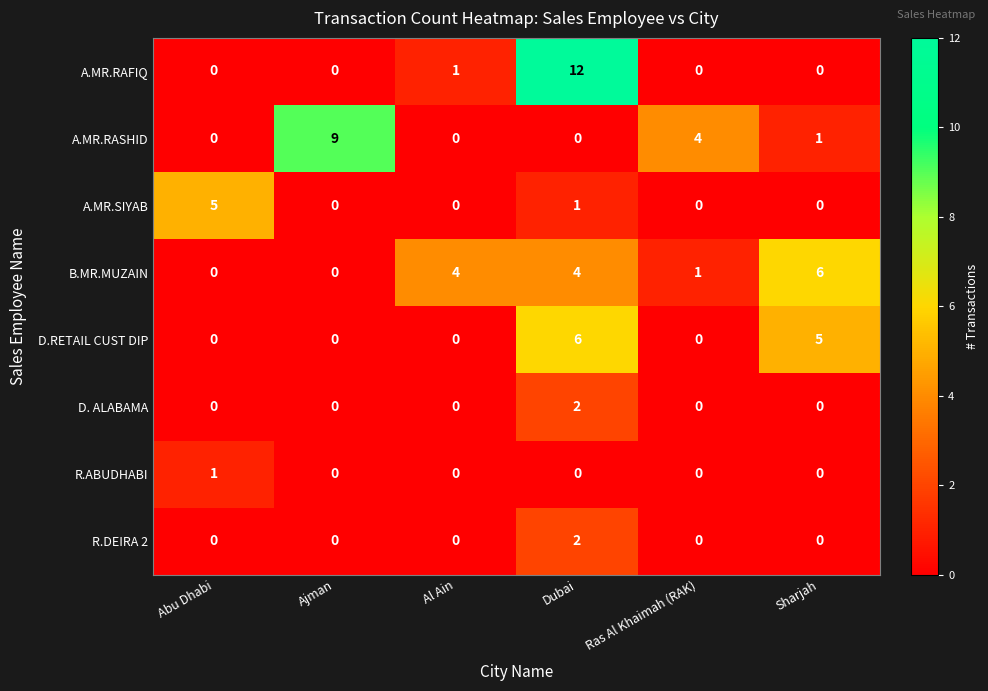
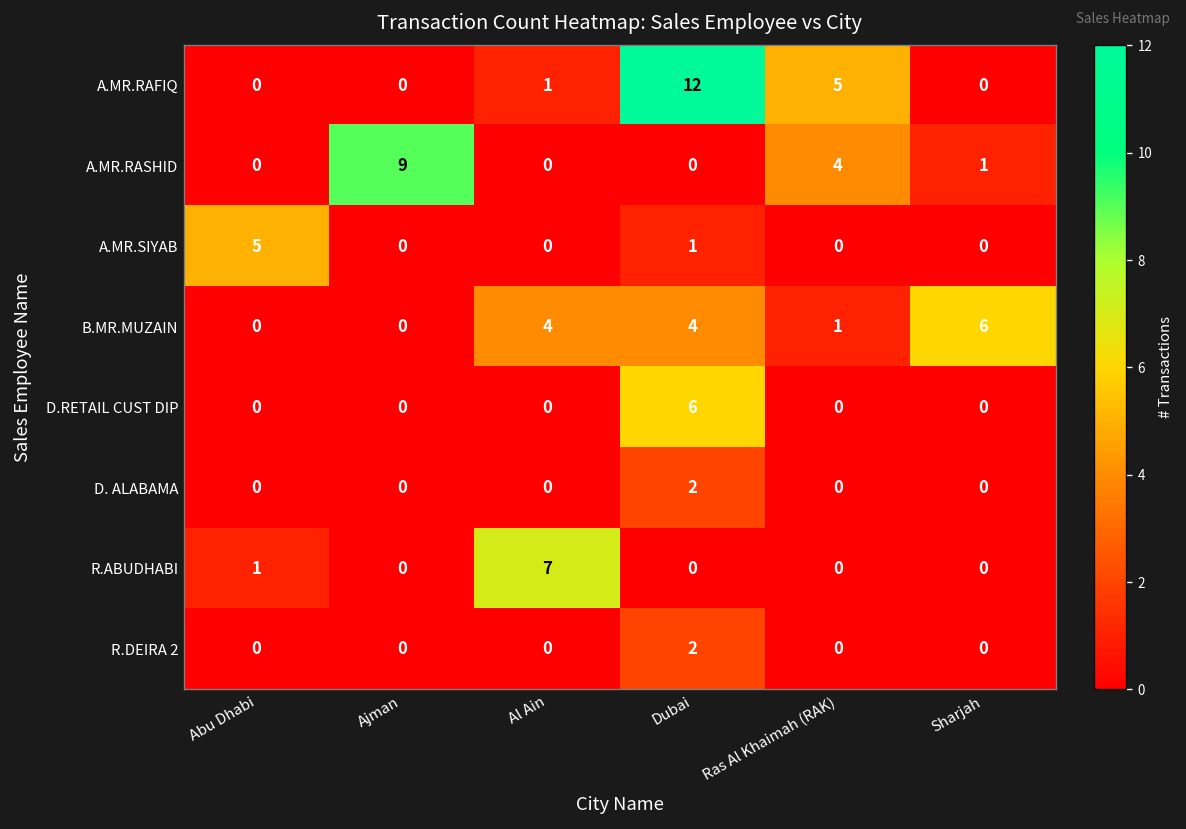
A.MR.RAFIQ, Ras Al Khaimah (RAK): 0 -> 5
D.RETAIL CUST DIP, Sharjah: 5 -> 0
R.ABUDHABI, Al Ain: 0 -> 7
